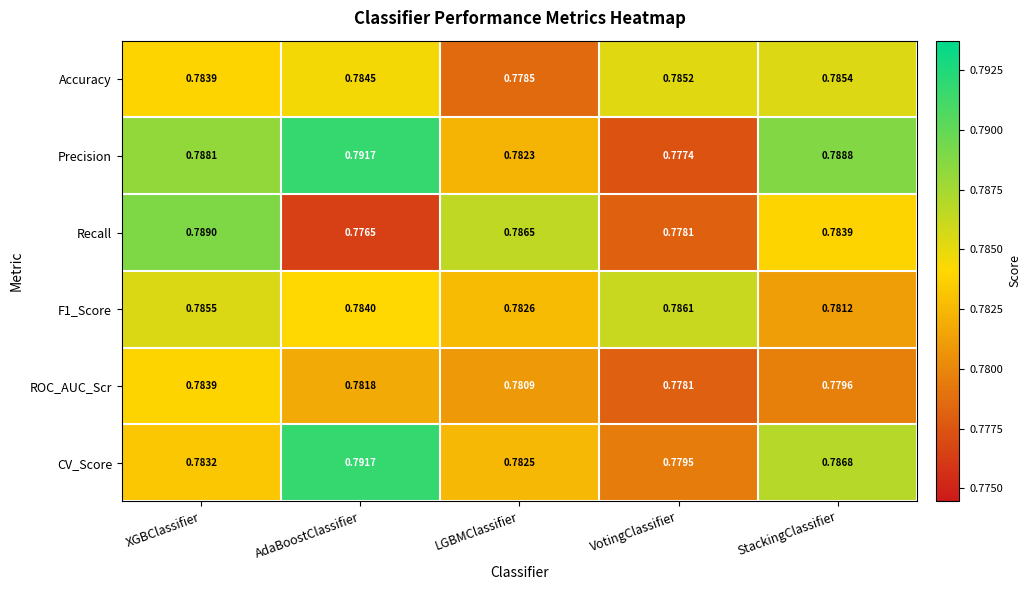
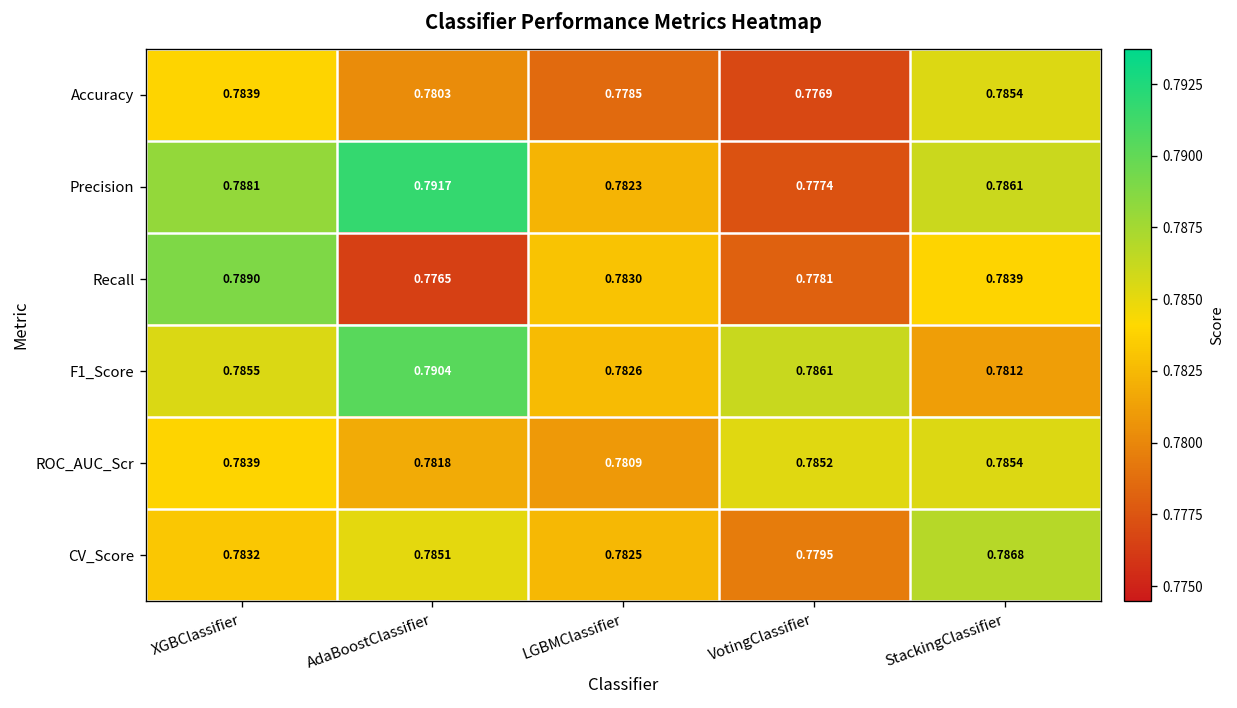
Accuracy, AdaBoostClassifier: 0.7845 -> 0.7803
Accuracy, VotingClassifier: 0.7852 -> 0.7769
Precision, StackingClassifier: 0.7888 -> 0.7861
Recall, LGBMClassifier: 0.7865 -> 0.7830
F1_Score, AdaBoostClassifier: 0.7840 -> 0.7904
ROC_AUC_Scr, VotingClassifier: 0.7781 -> 0.7852
ROC_AUC_Scr, StackingClassifier: 0.7796 -> 0.7854
CV_Score, AdaBoostClassifier: 0.7917 -> 0.7851
